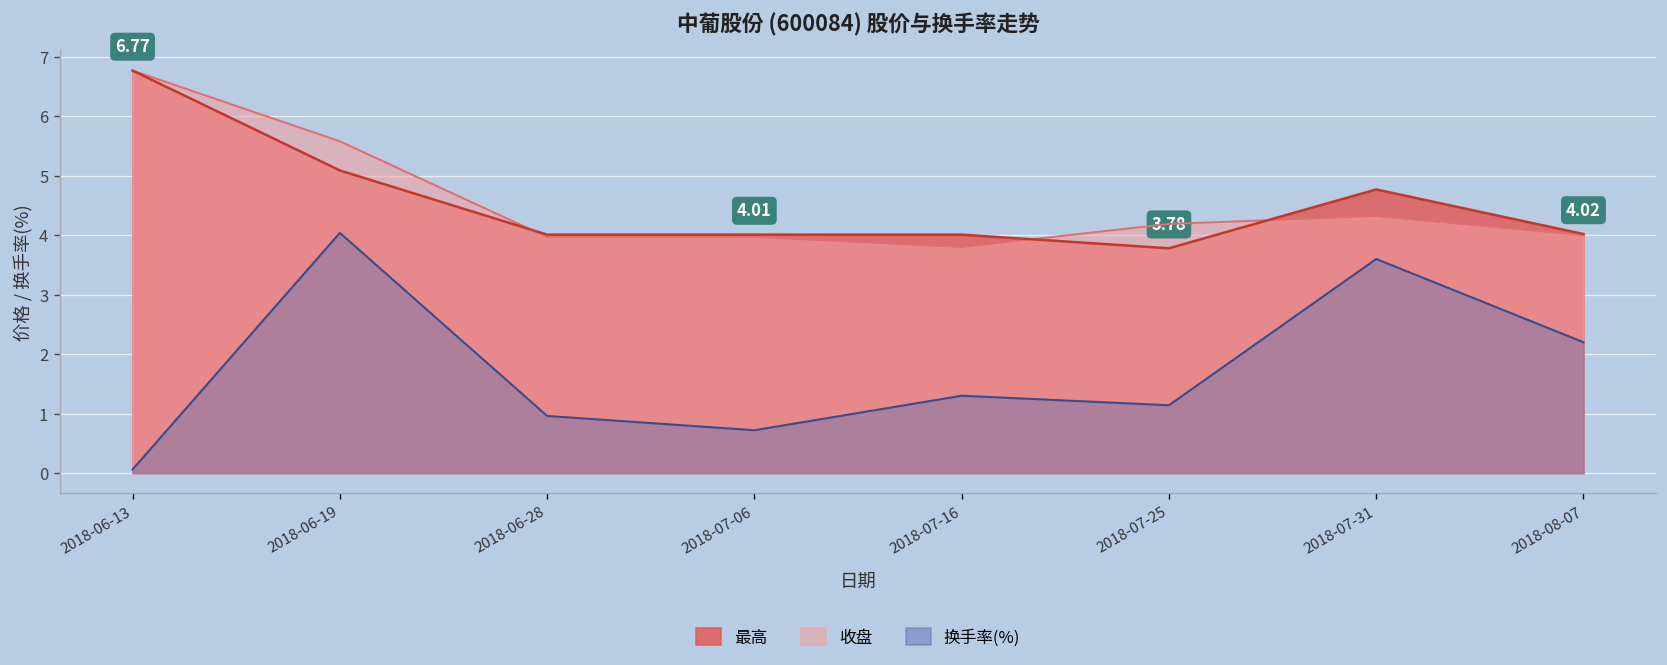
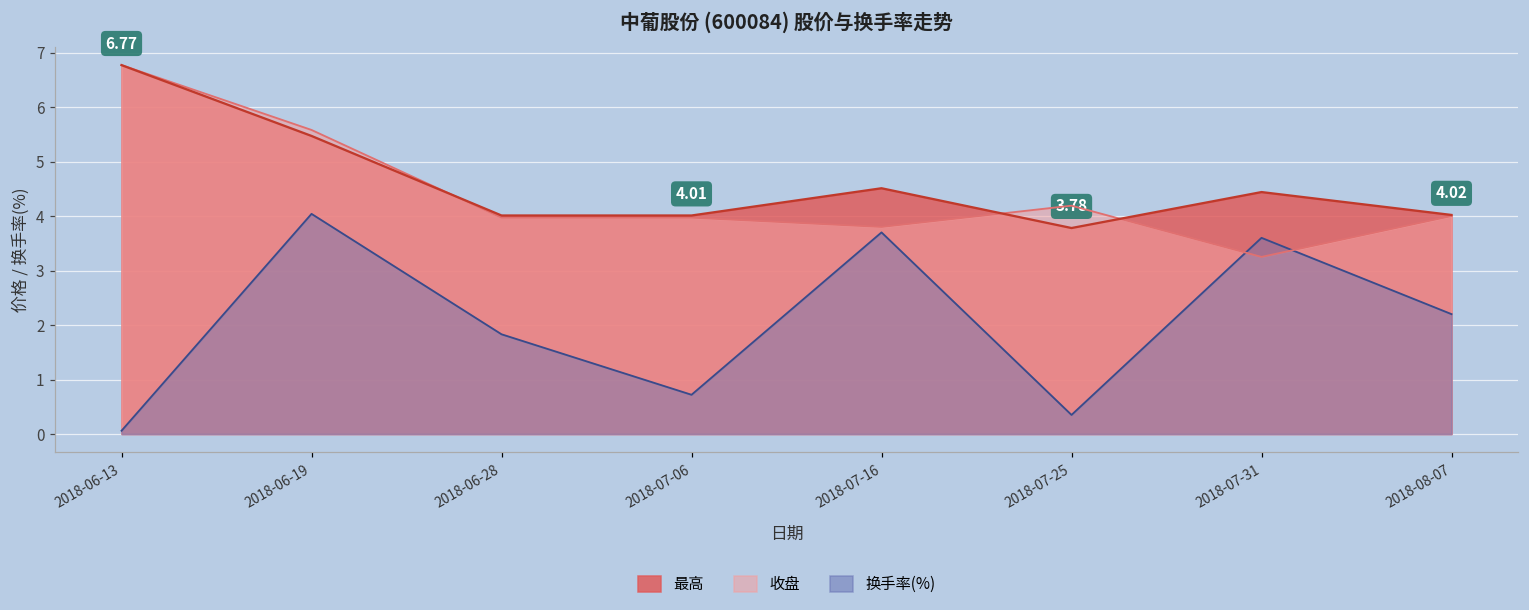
最高, 2018-06-19: 5.1 -> 5.5
换手率(%), 2018-06-28: 1.0 -> 1.8
最高, 2018-07-16: 4.0 -> 4.5
换手率(%), 2018-07-16: 1.3 -> 3.7
换手率(%), 2018-07-25: 1.1 -> 0.4
最高, 2018-07-31: 4.8 -> 4.4
收盘, 2018-07-31: 4.3 -> 3.3
